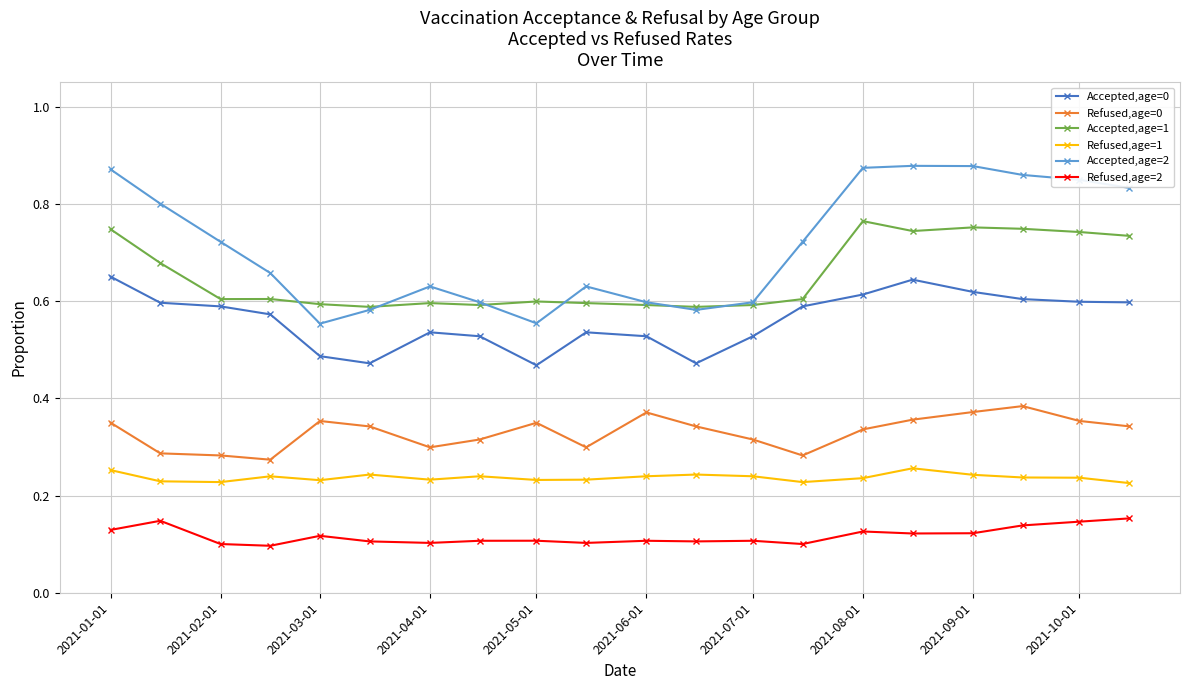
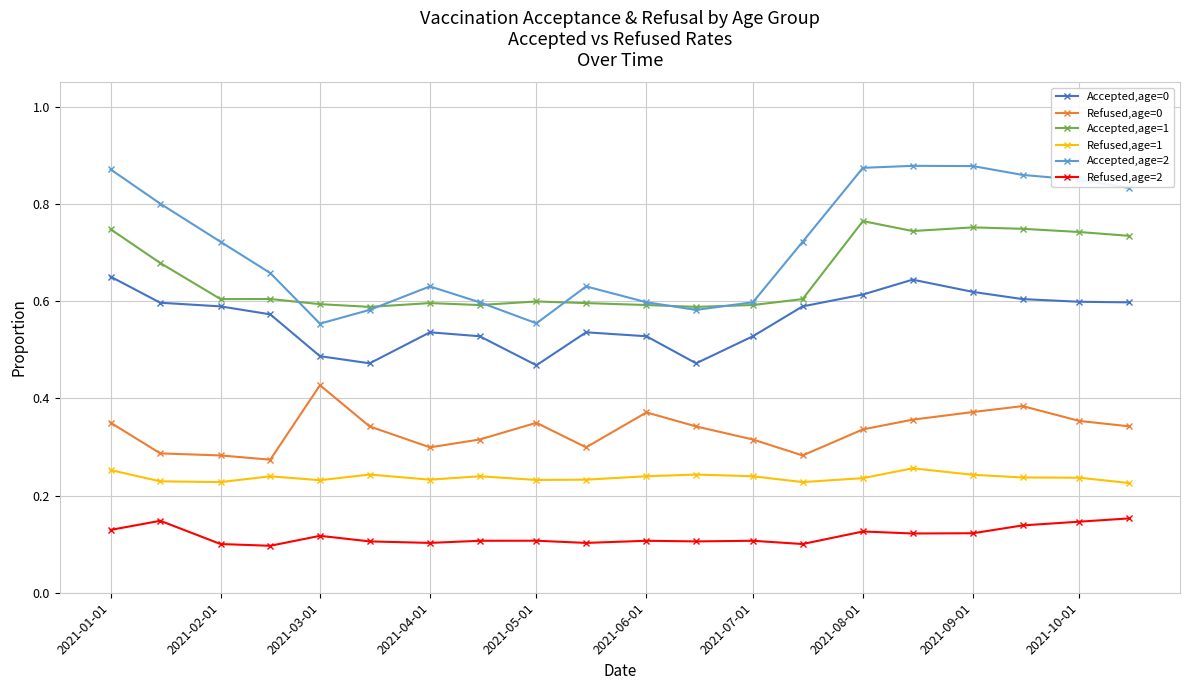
Refused,age=0, 2021-03-01: 0.35 -> 0.43
